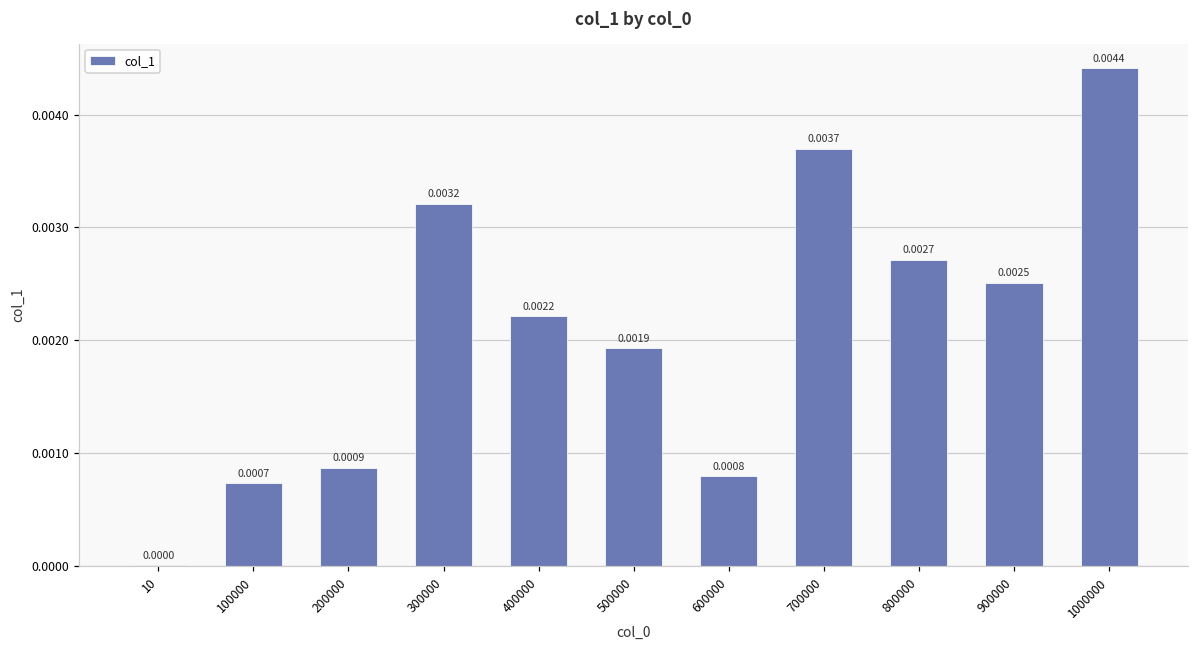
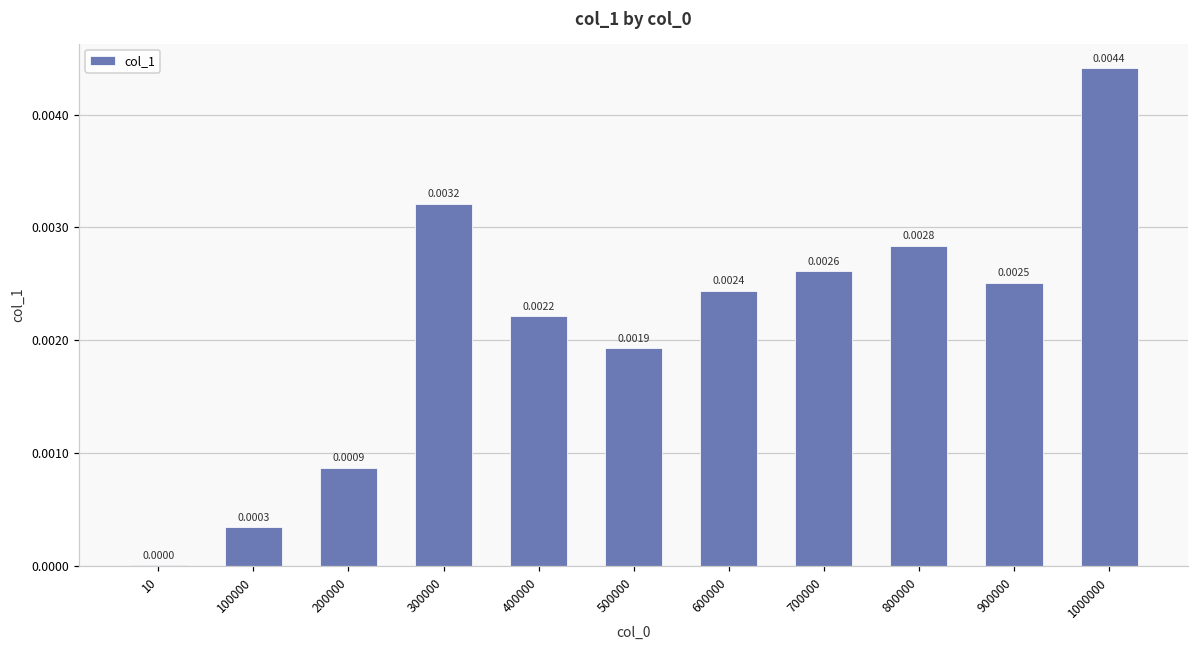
100000: 0.0007 -> 0.0003
600000: 0.0008 -> 0.0024
700000: 0.0037 -> 0.0026
800000: 0.0027 -> 0.0028
